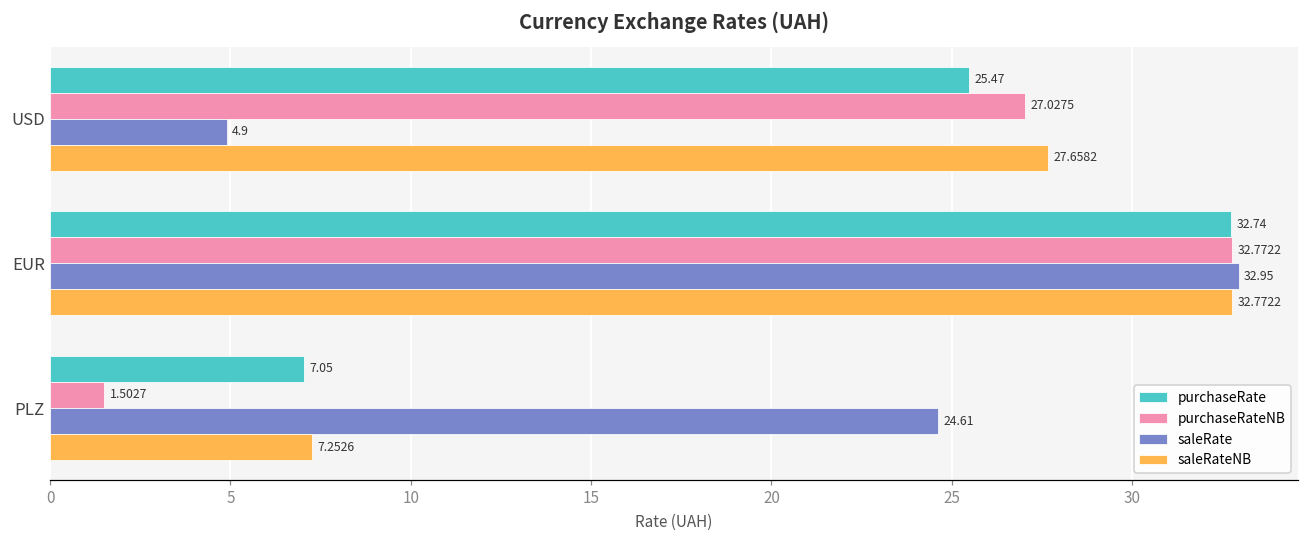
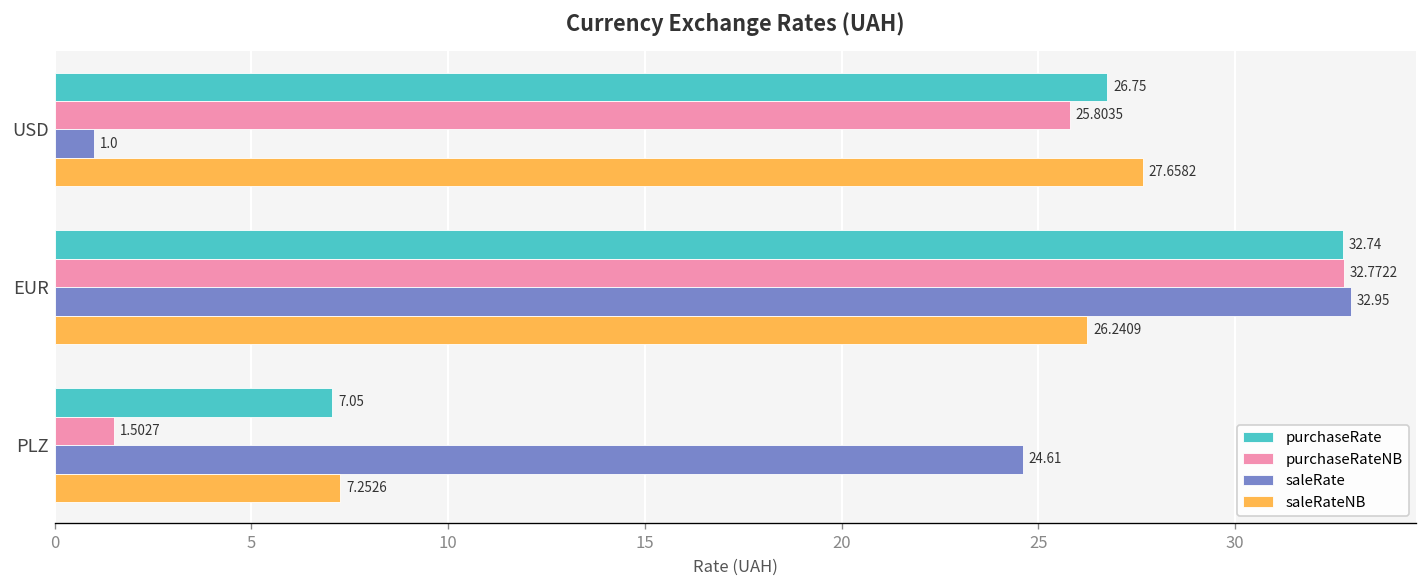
purchaseRate, USD: 25.47 -> 26.75
purchaseRateNB, USD: 27.0275 -> 25.8035
saleRate, USD: 4.9 -> 1.0
saleRateNB, EUR: 32.7722 -> 26.2409
